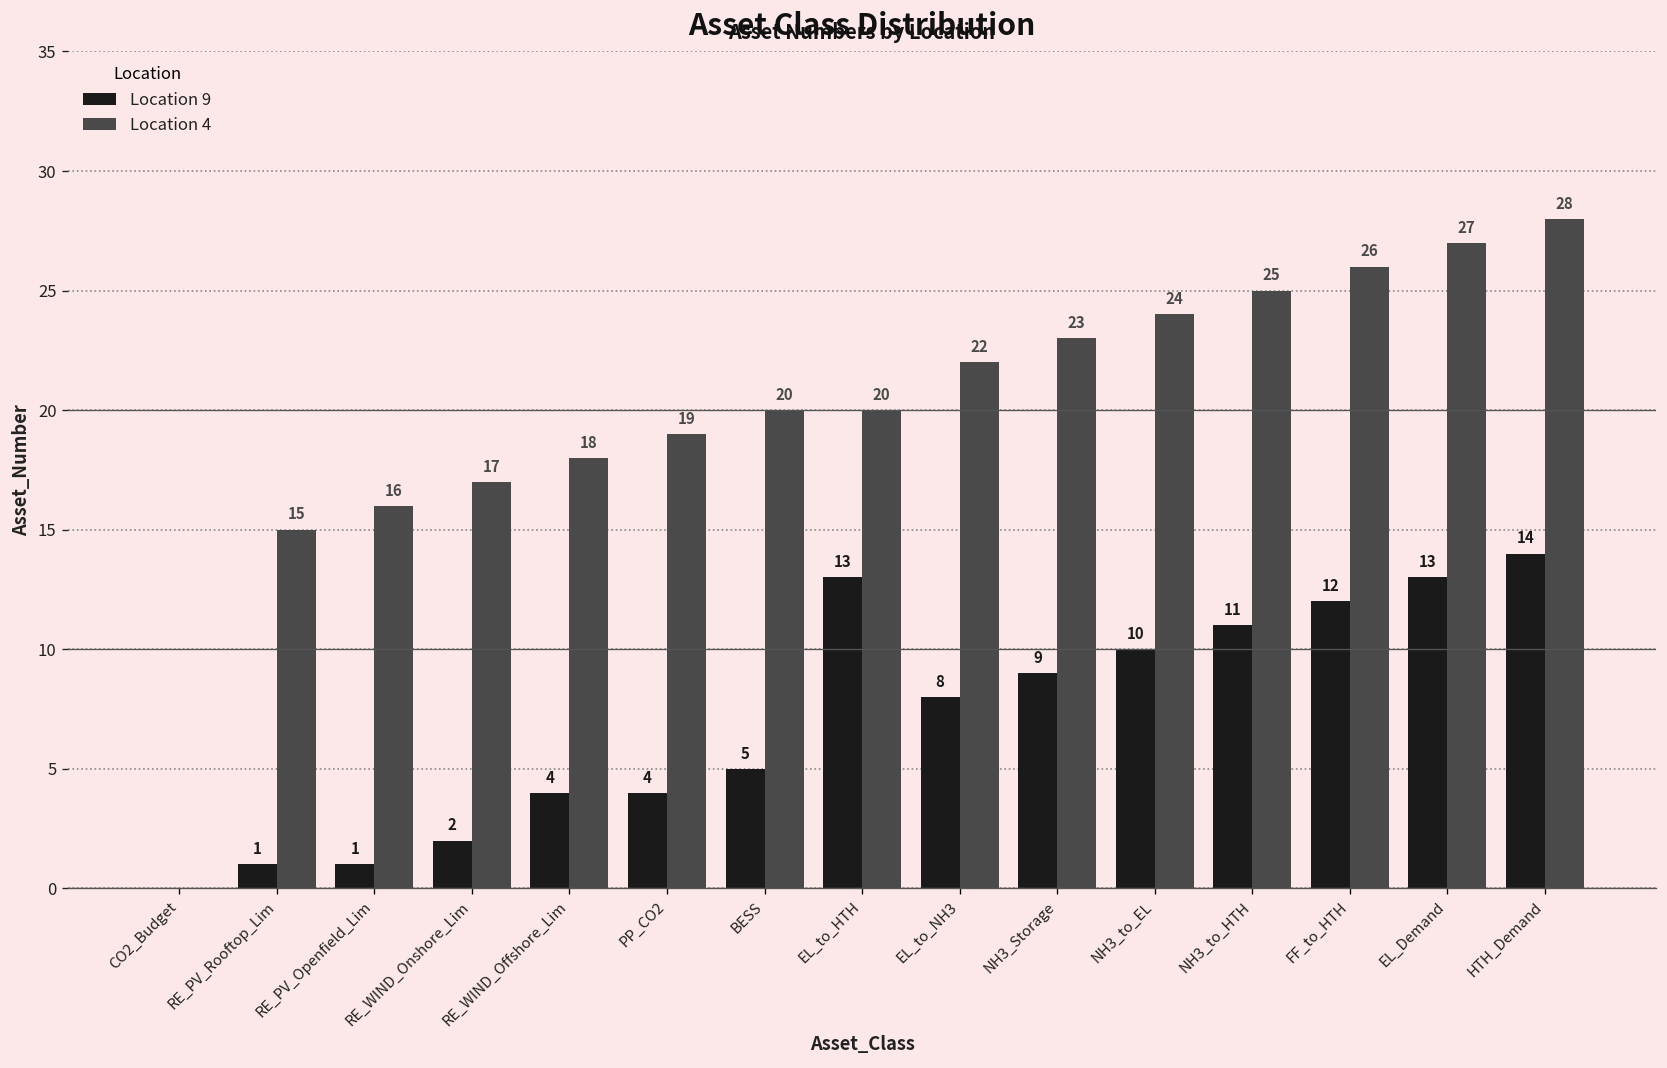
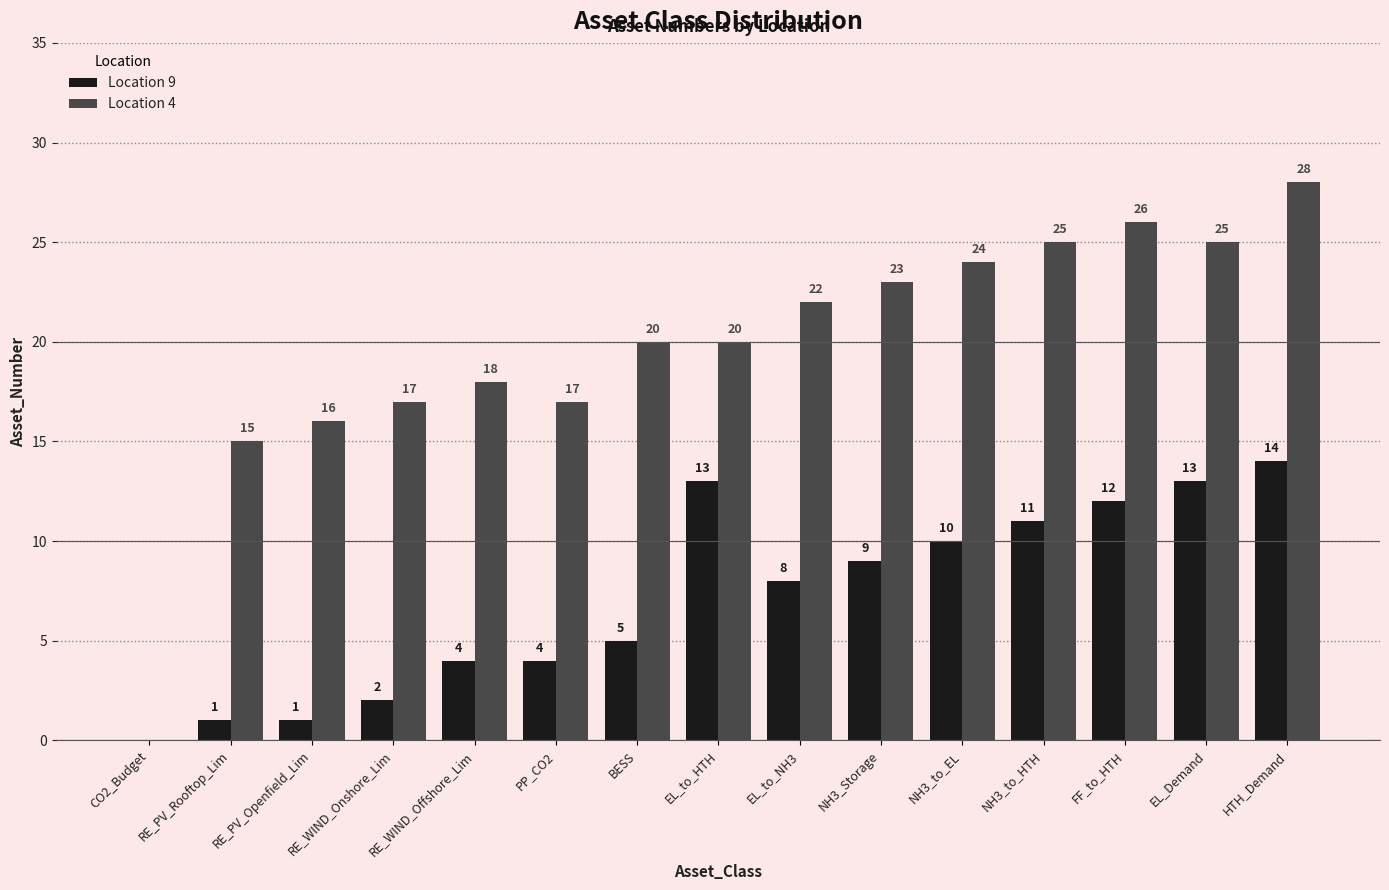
Location 4, PP_CO2: 19 -> 17
Location 4, EL_Demand: 27 -> 25
